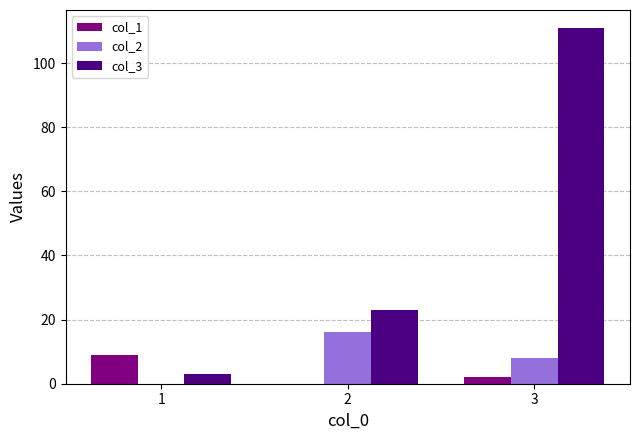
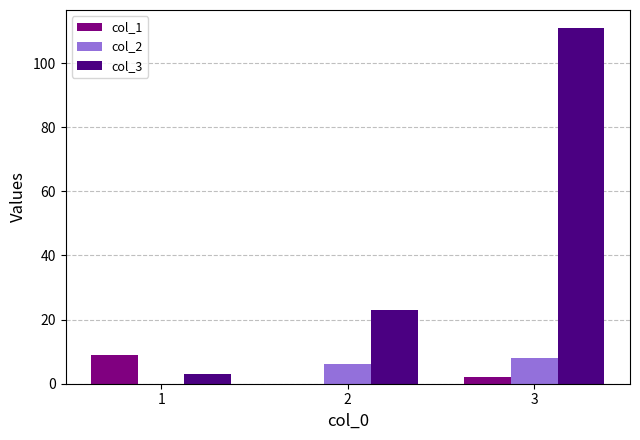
col_2, 2: 16 -> 6
